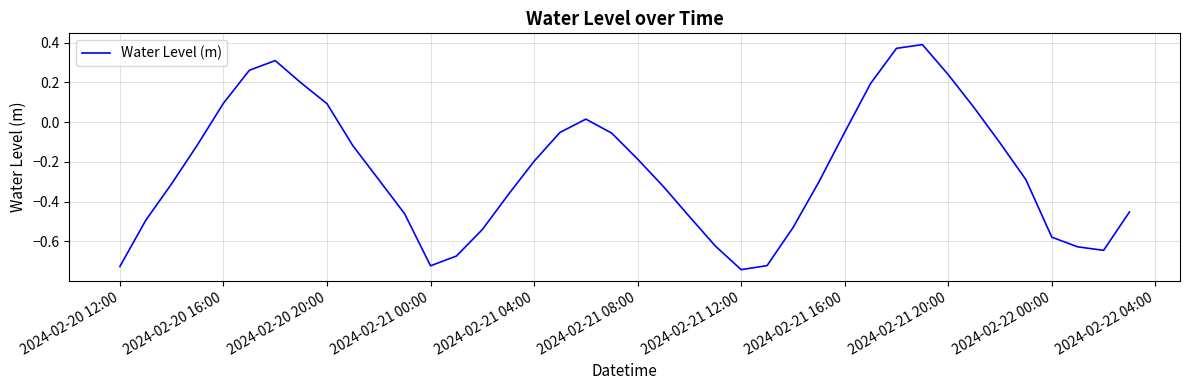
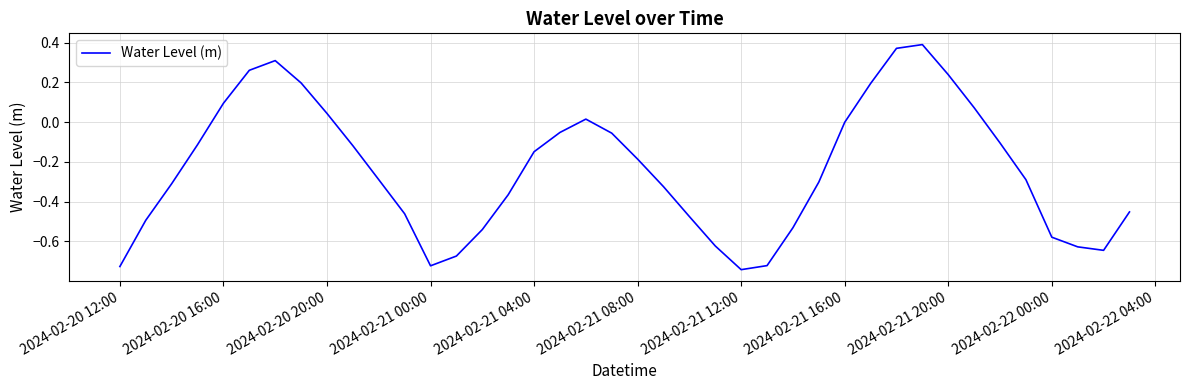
2024-02-20 20:00: 0.09 -> 0.04
2024-02-21 04:00: -0.20 -> -0.15
2024-02-21 16:00: -0.05 -> 0.00
